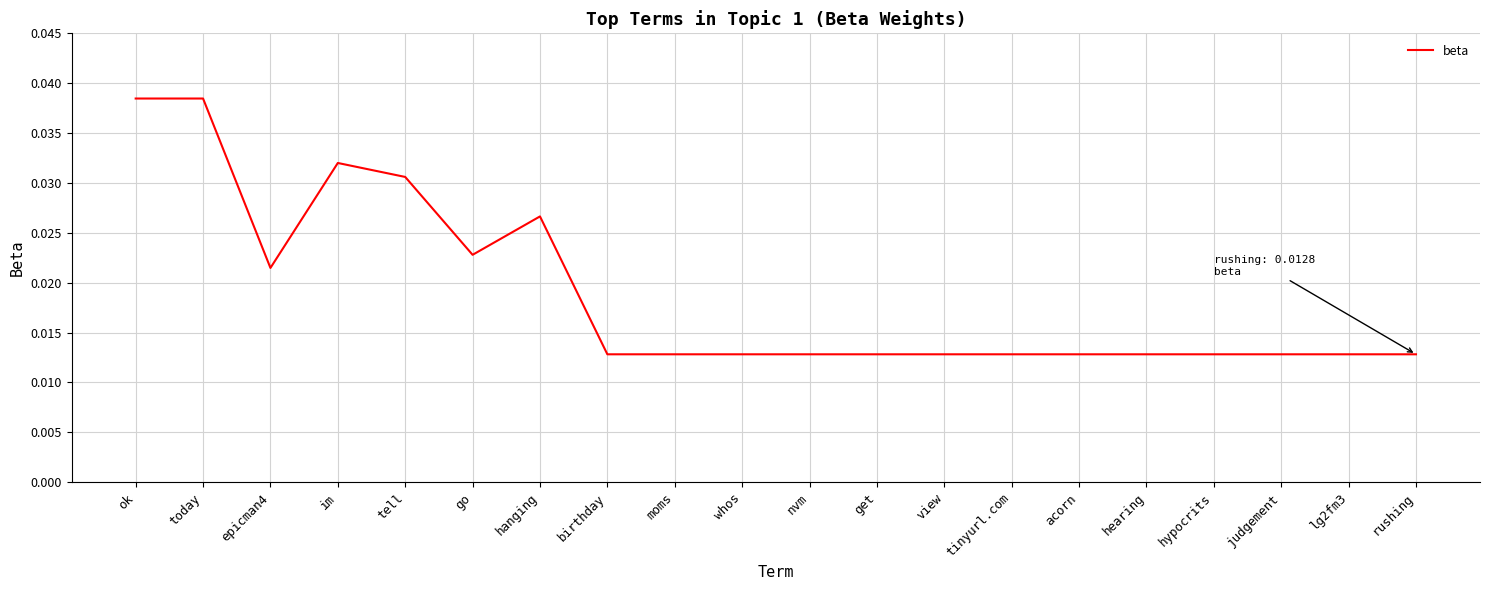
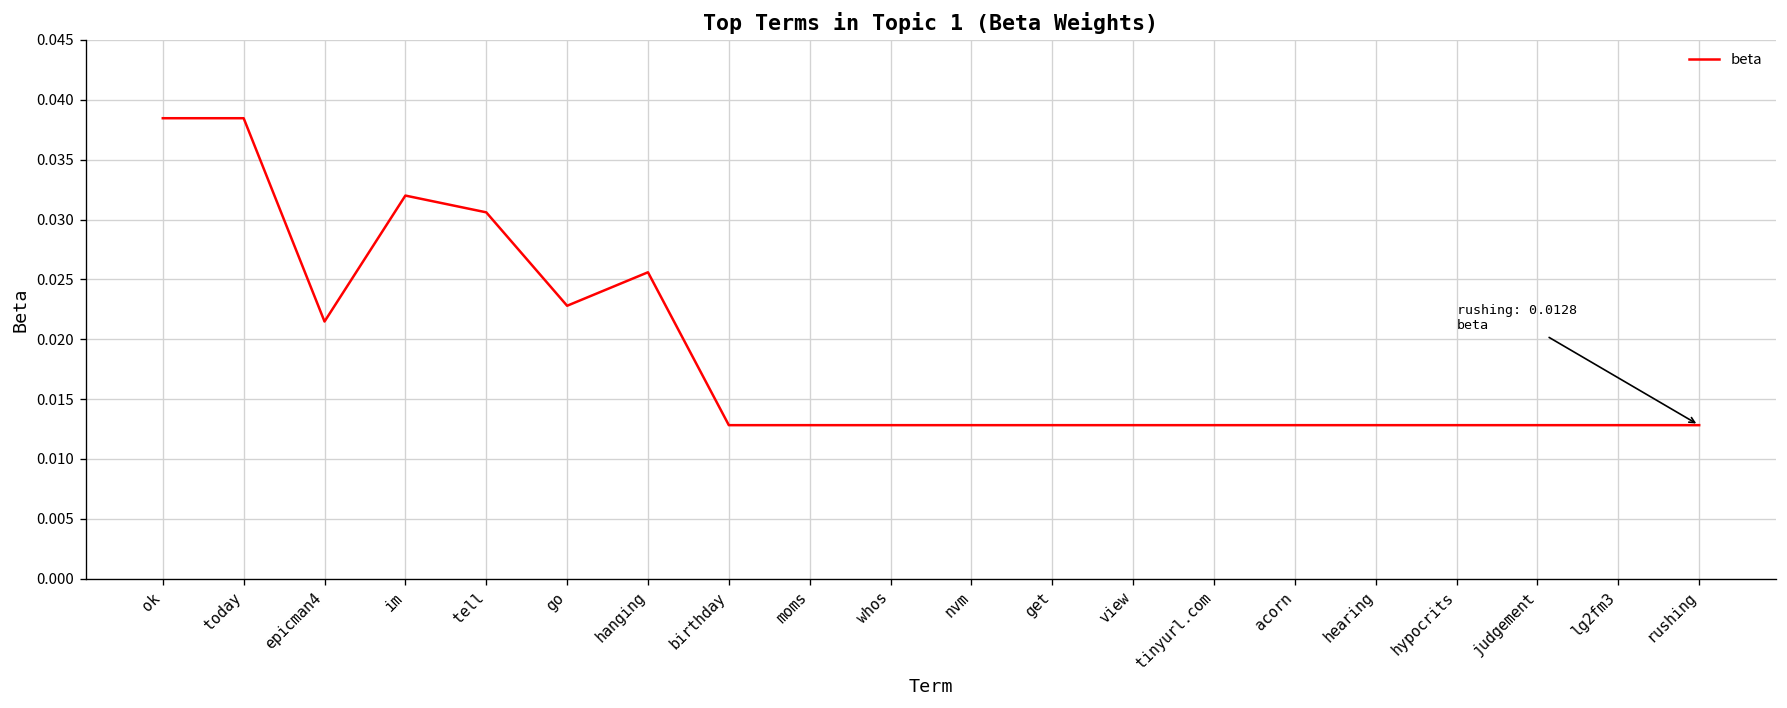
hanging: 0.027 -> 0.026
